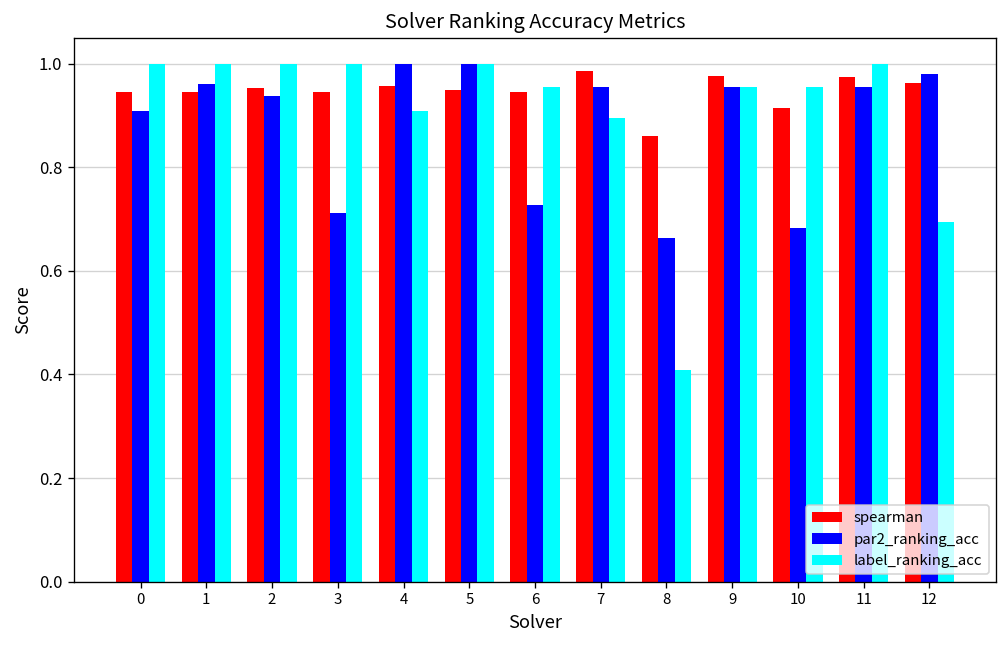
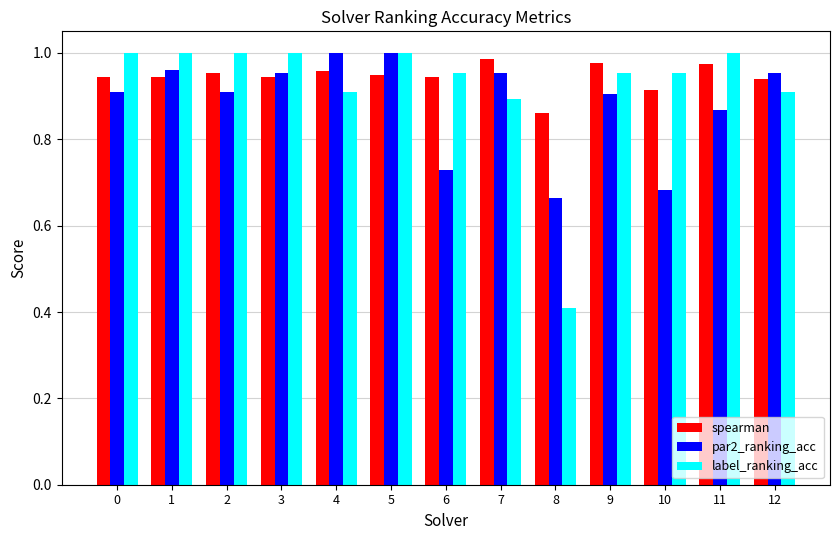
par2_ranking_acc, 2: 0.94 -> 0.91
par2_ranking_acc, 3: 0.71 -> 0.95
par2_ranking_acc, 9: 0.95 -> 0.90
par2_ranking_acc, 11: 0.95 -> 0.87
spearman, 12: 0.96 -> 0.94
par2_ranking_acc, 12: 0.98 -> 0.95
label_ranking_acc, 12: 0.69 -> 0.91
